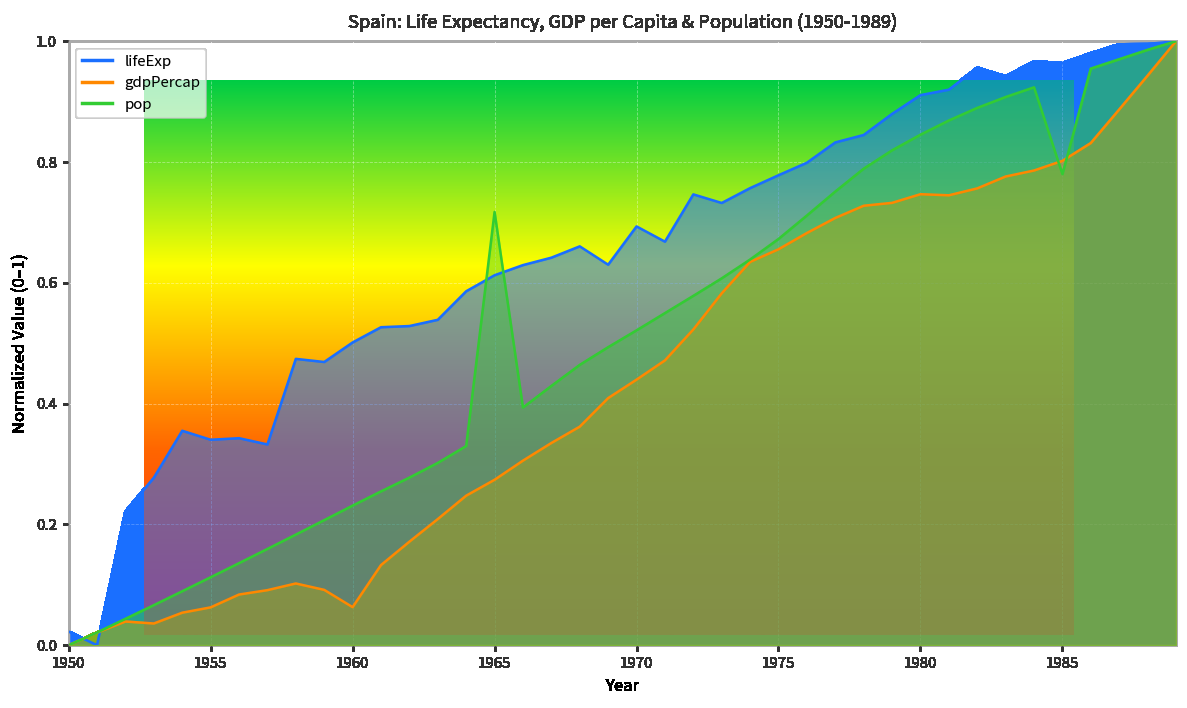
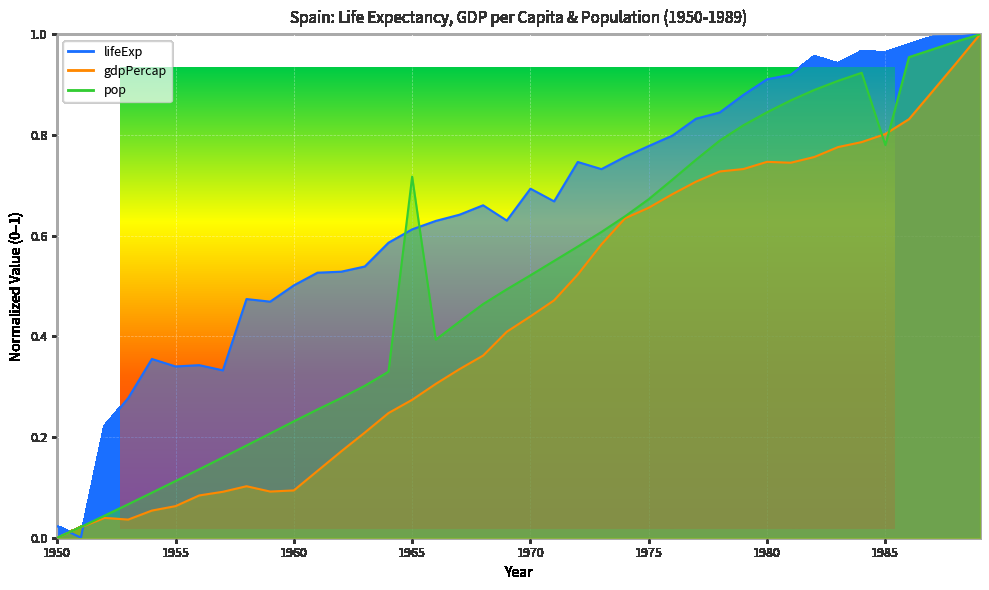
gdpPercap, 1960: 0.06 -> 0.09
